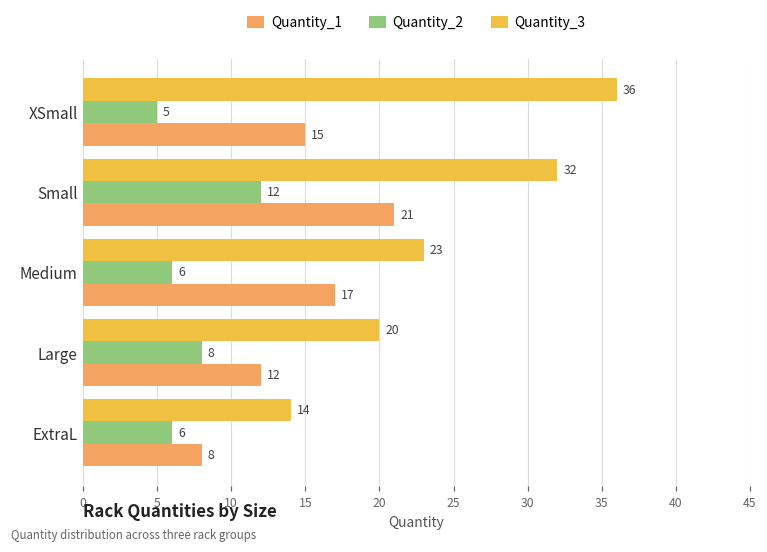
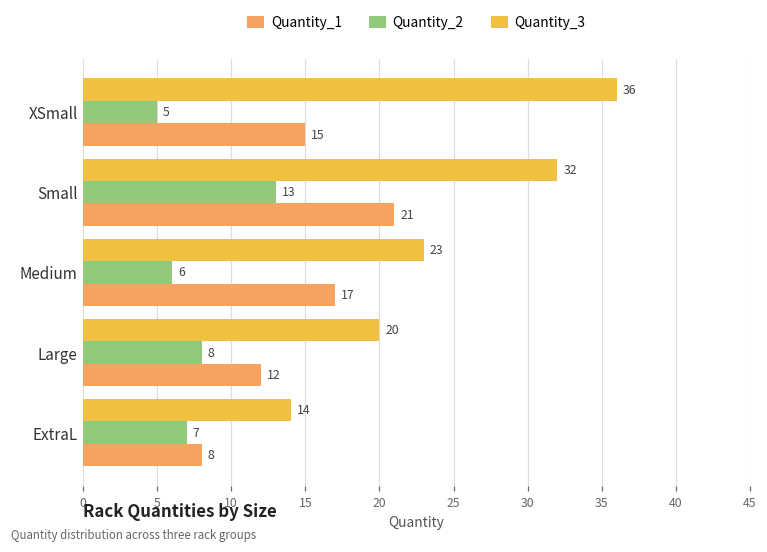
Quantity_2, Small: 12 -> 13
Quantity_2, ExtraL: 6 -> 7
